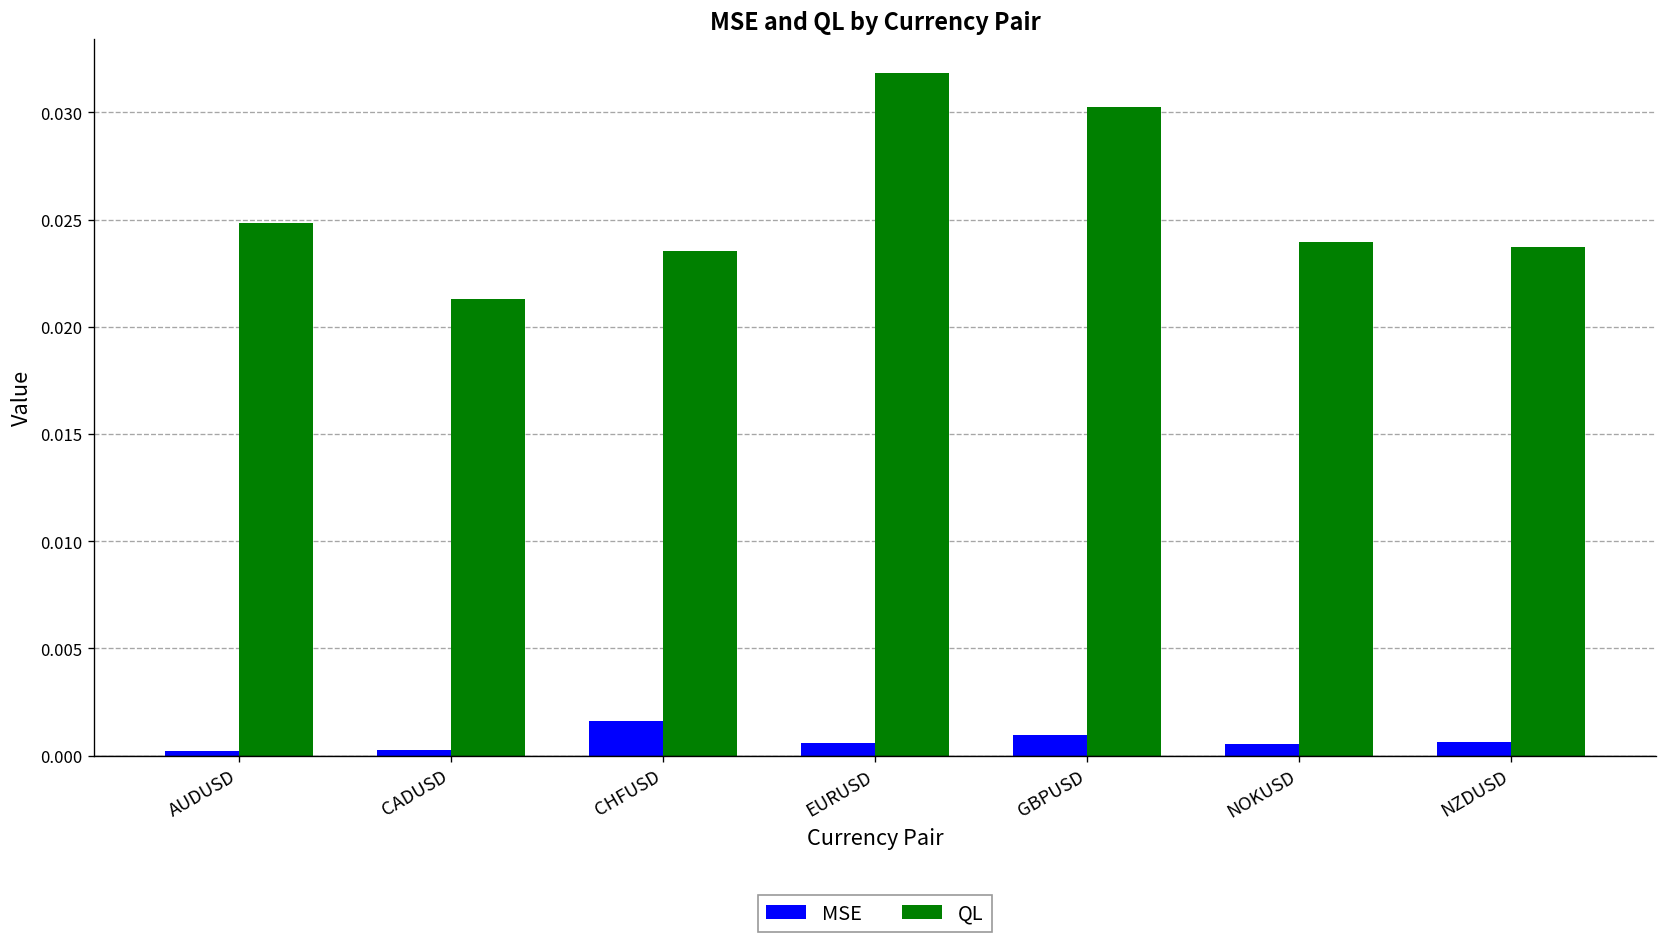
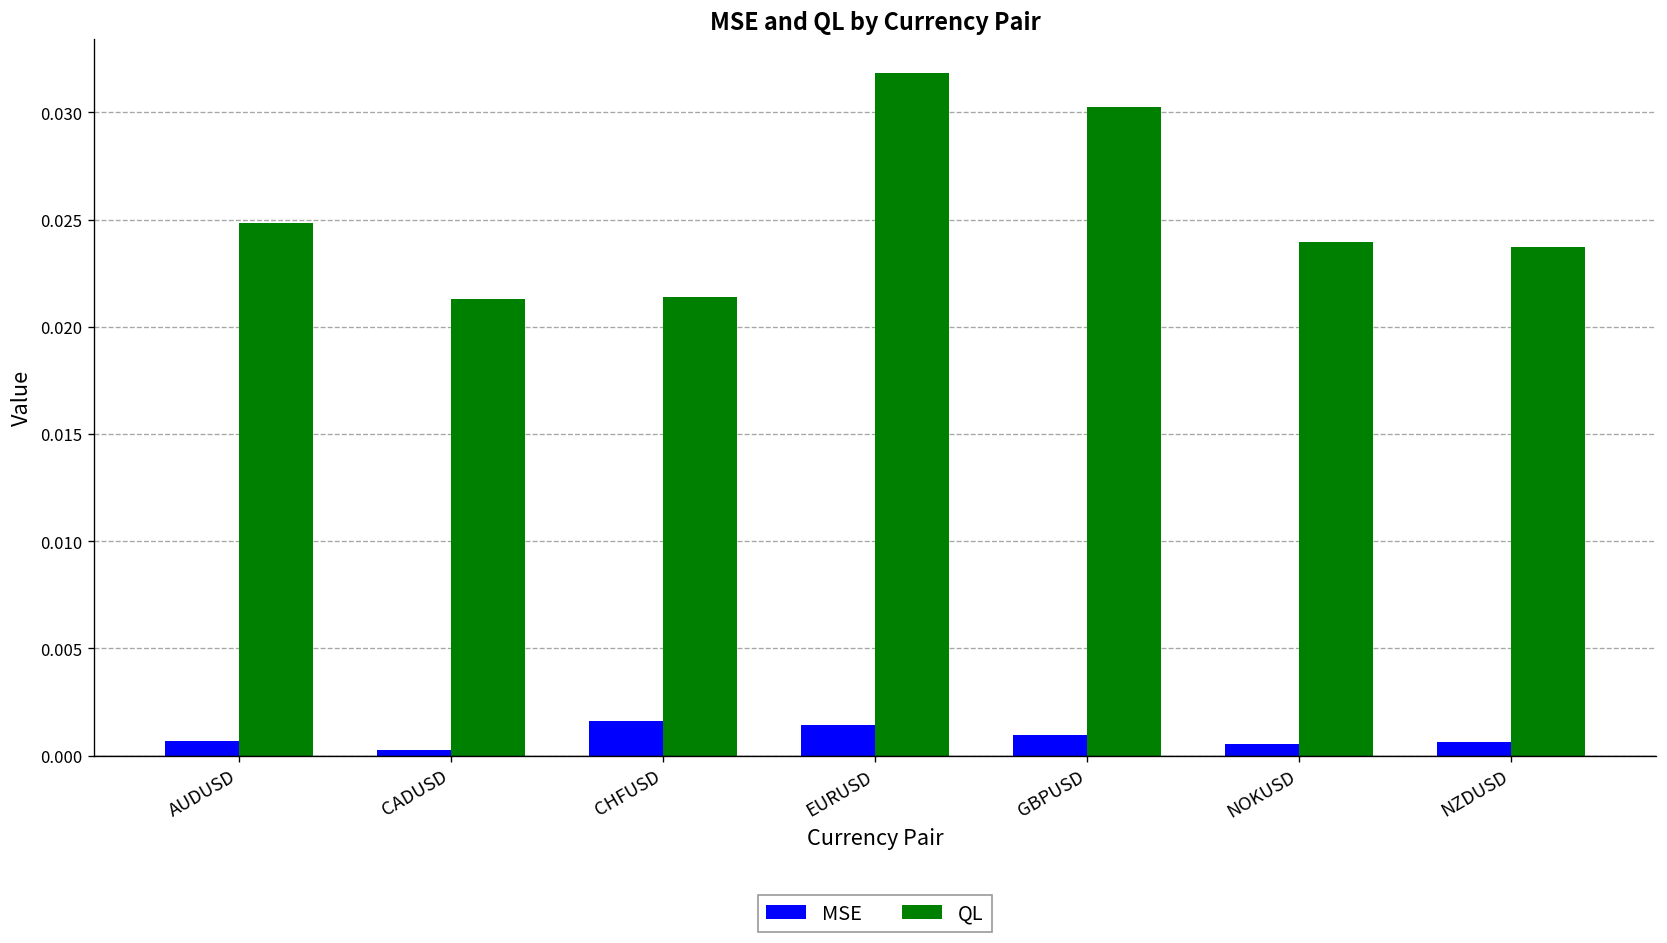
MSE, AUDUSD: 0.0002 -> 0.0007
QL, CHFUSD: 0.0235 -> 0.0214
MSE, EURUSD: 0.0006 -> 0.0014
